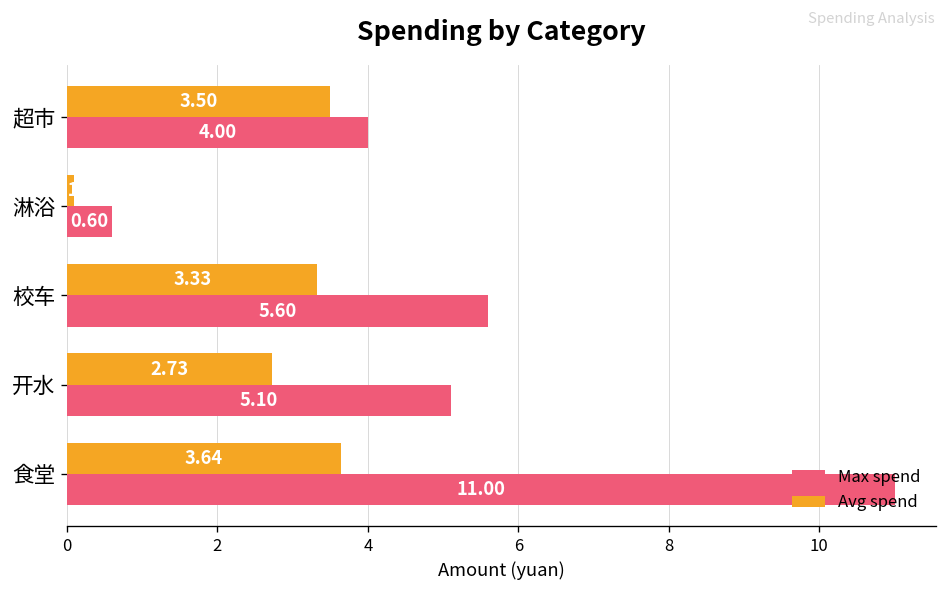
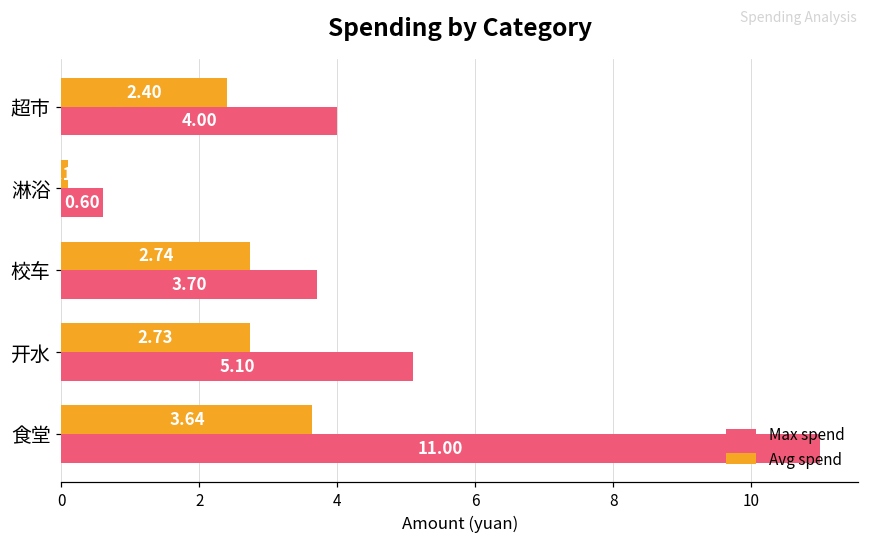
Avg spend, 超市: 3.50 -> 2.40
Avg spend, 校车: 3.33 -> 2.74
Max spend, 校车: 5.60 -> 3.70
